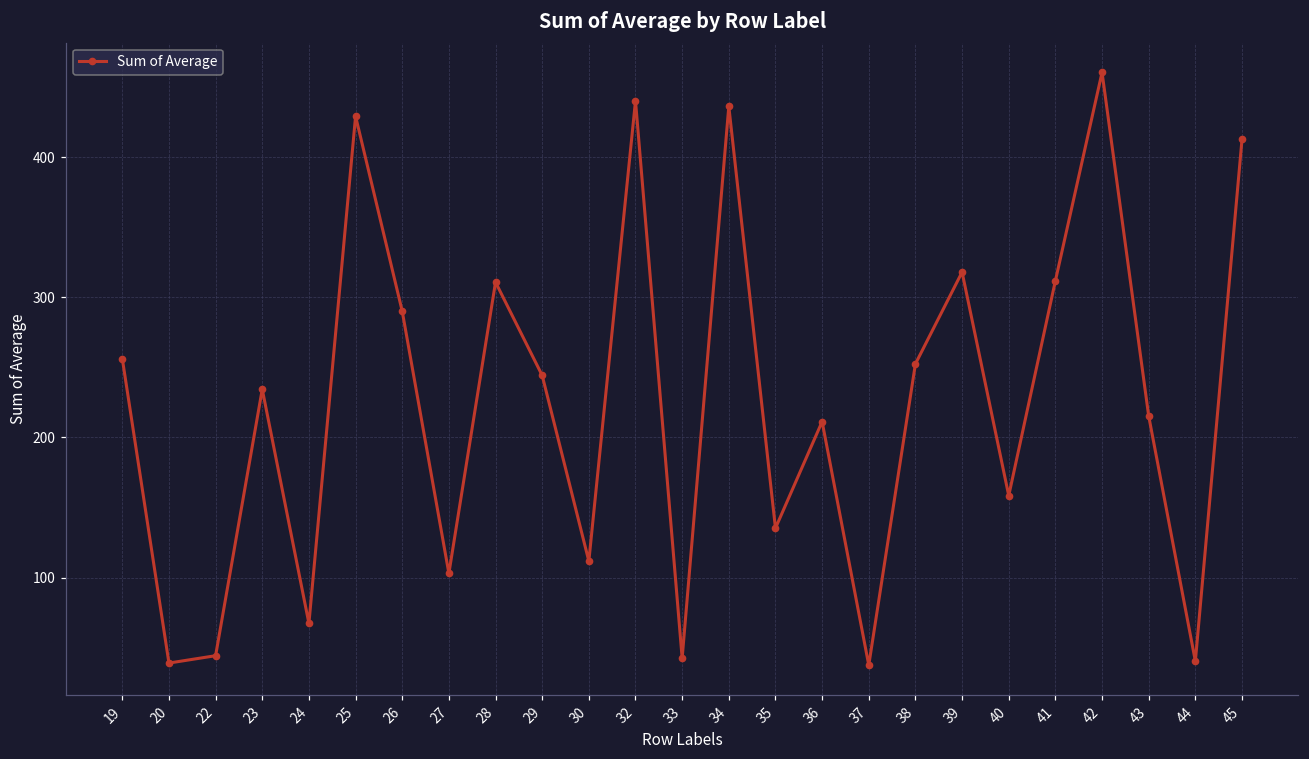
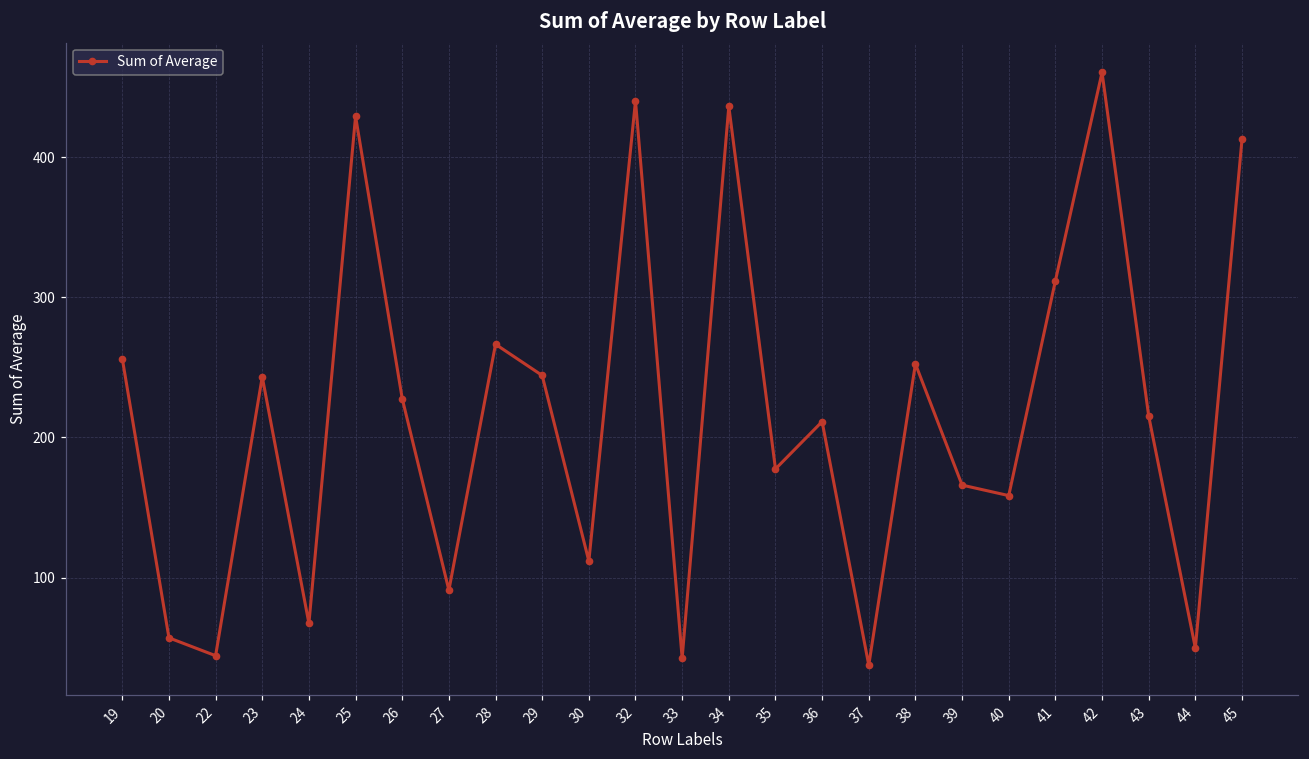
20: 39 -> 57
23: 234 -> 243
26: 290 -> 228
27: 103 -> 91
28: 311 -> 267
35: 135 -> 178
39: 318 -> 166
44: 40 -> 50
